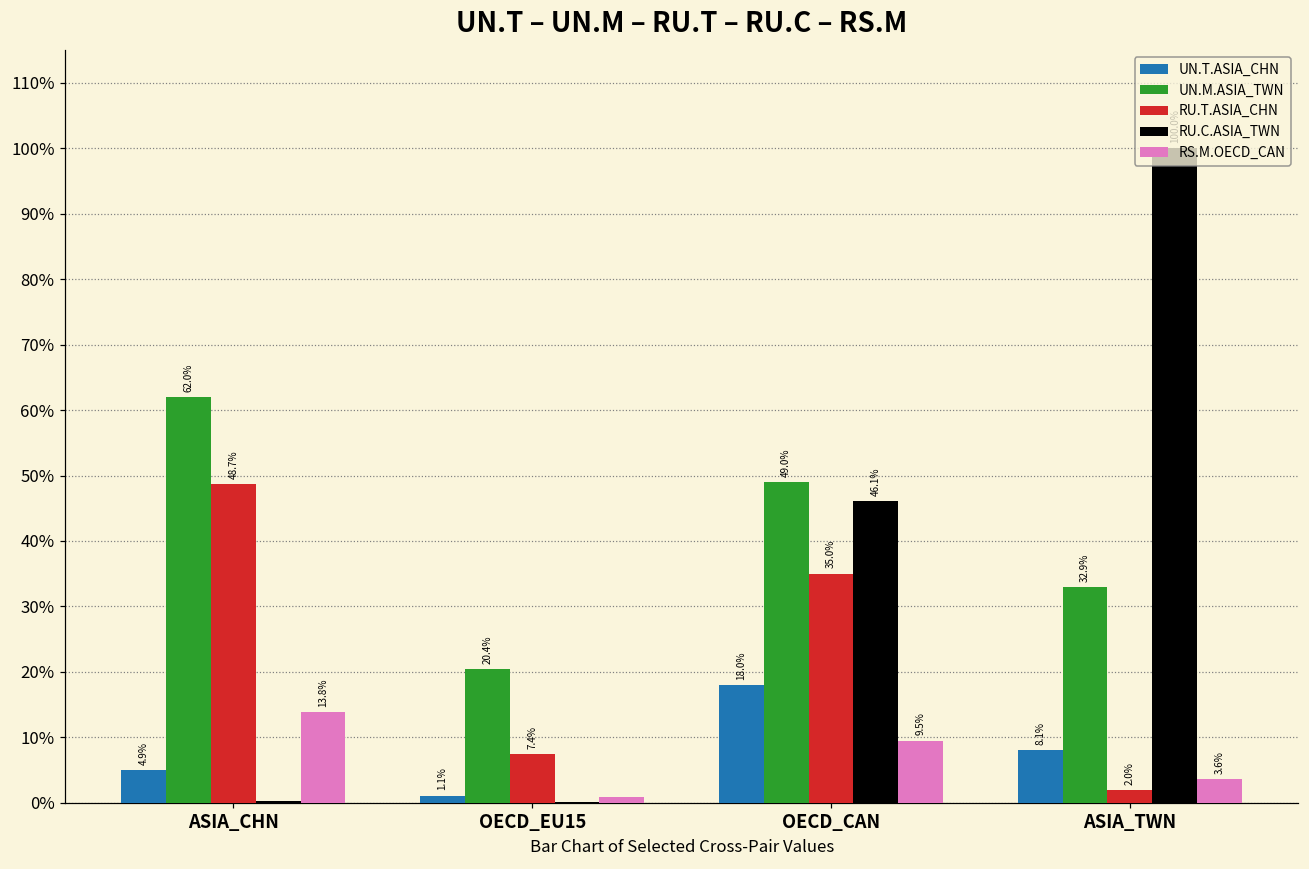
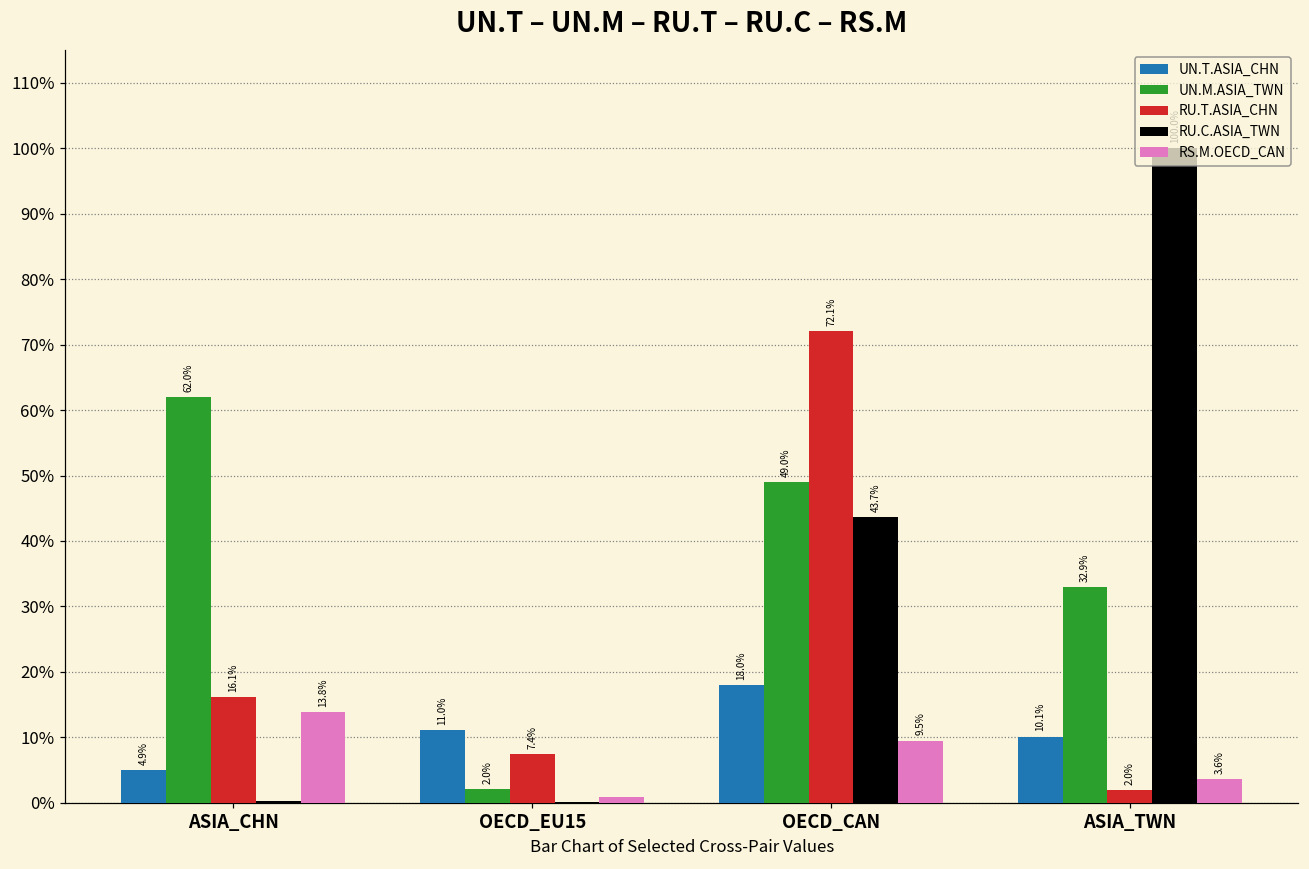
RU.T.ASIA_CHN, ASIA_CHN: 48.7% -> 16.1%
UN.T.ASIA_CHN, OECD_EU15: 1.1% -> 11.0%
UN.M.ASIA_TWN, OECD_EU15: 20.4% -> 2.0%
RU.T.ASIA_CHN, OECD_CAN: 35.0% -> 72.1%
RU.C.ASIA_TWN, OECD_CAN: 46.1% -> 43.7%
UN.T.ASIA_CHN, ASIA_TWN: 8.1% -> 10.1%
